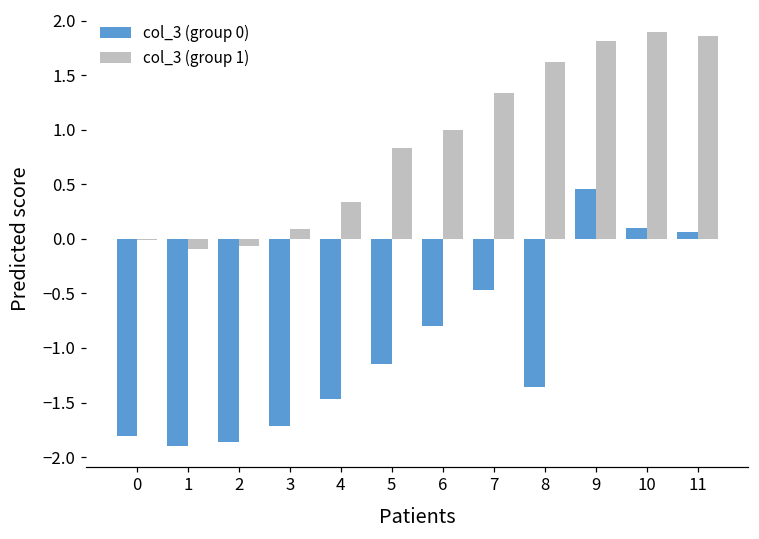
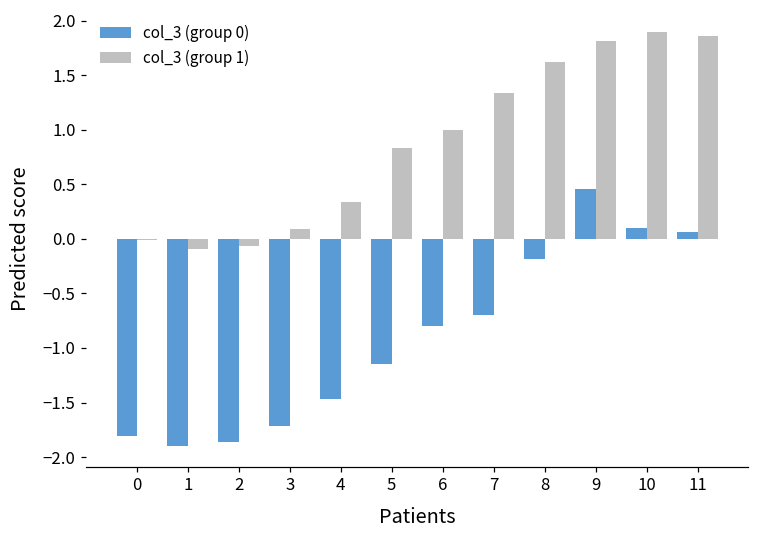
col_3 (group 0), 7: -0.5 -> -0.7
col_3 (group 0), 8: -1.4 -> -0.2
